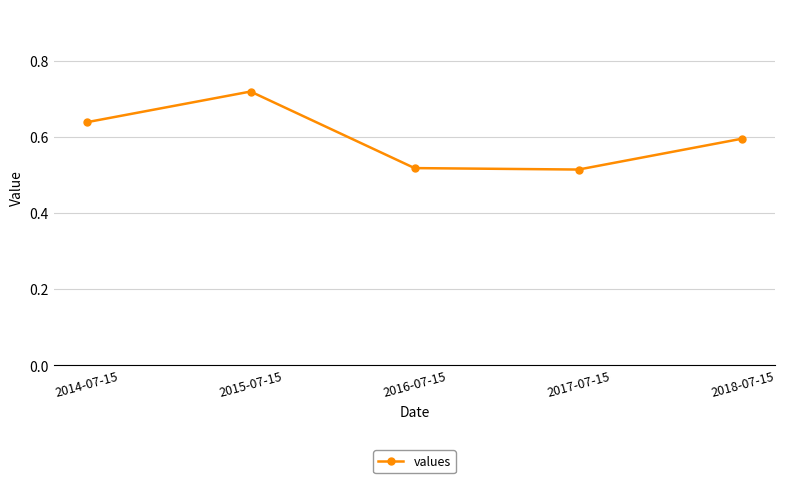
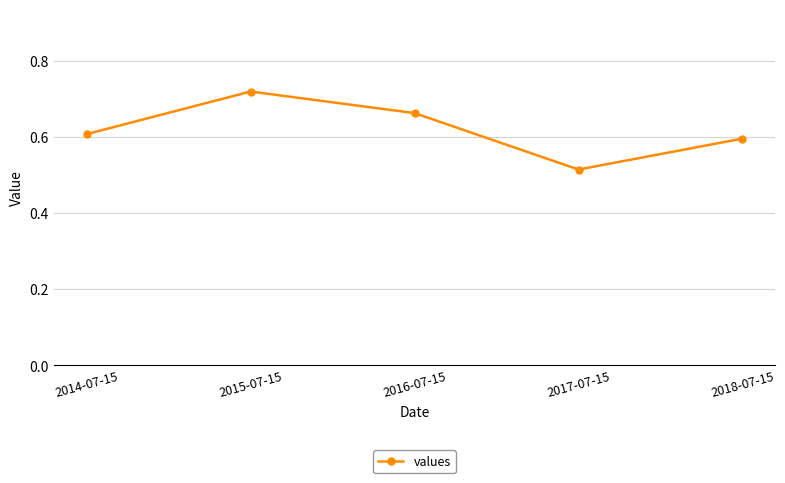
2014-07-15: 0.64 -> 0.61
2016-07-15: 0.52 -> 0.66
